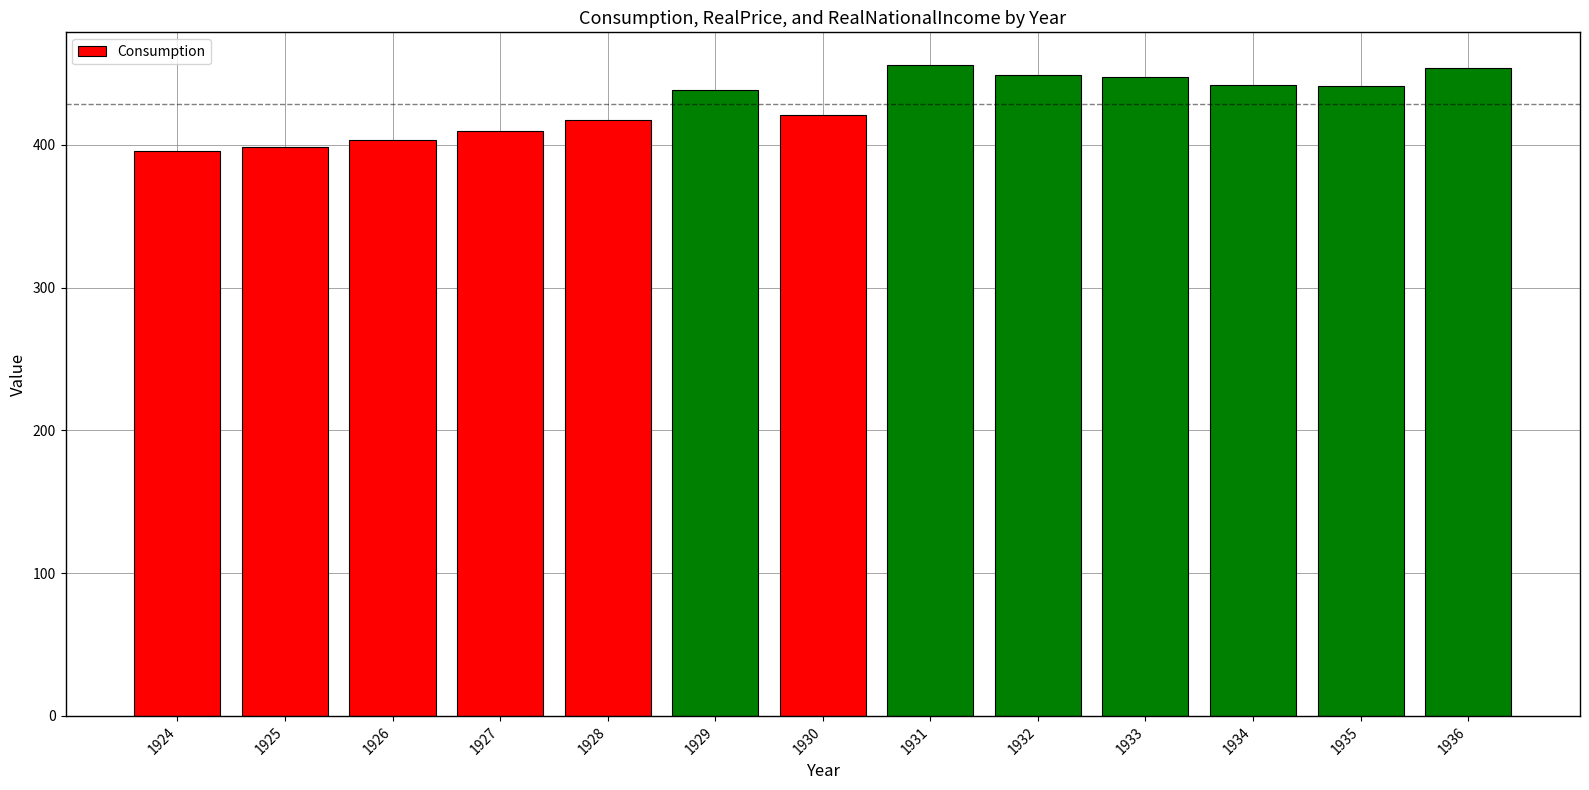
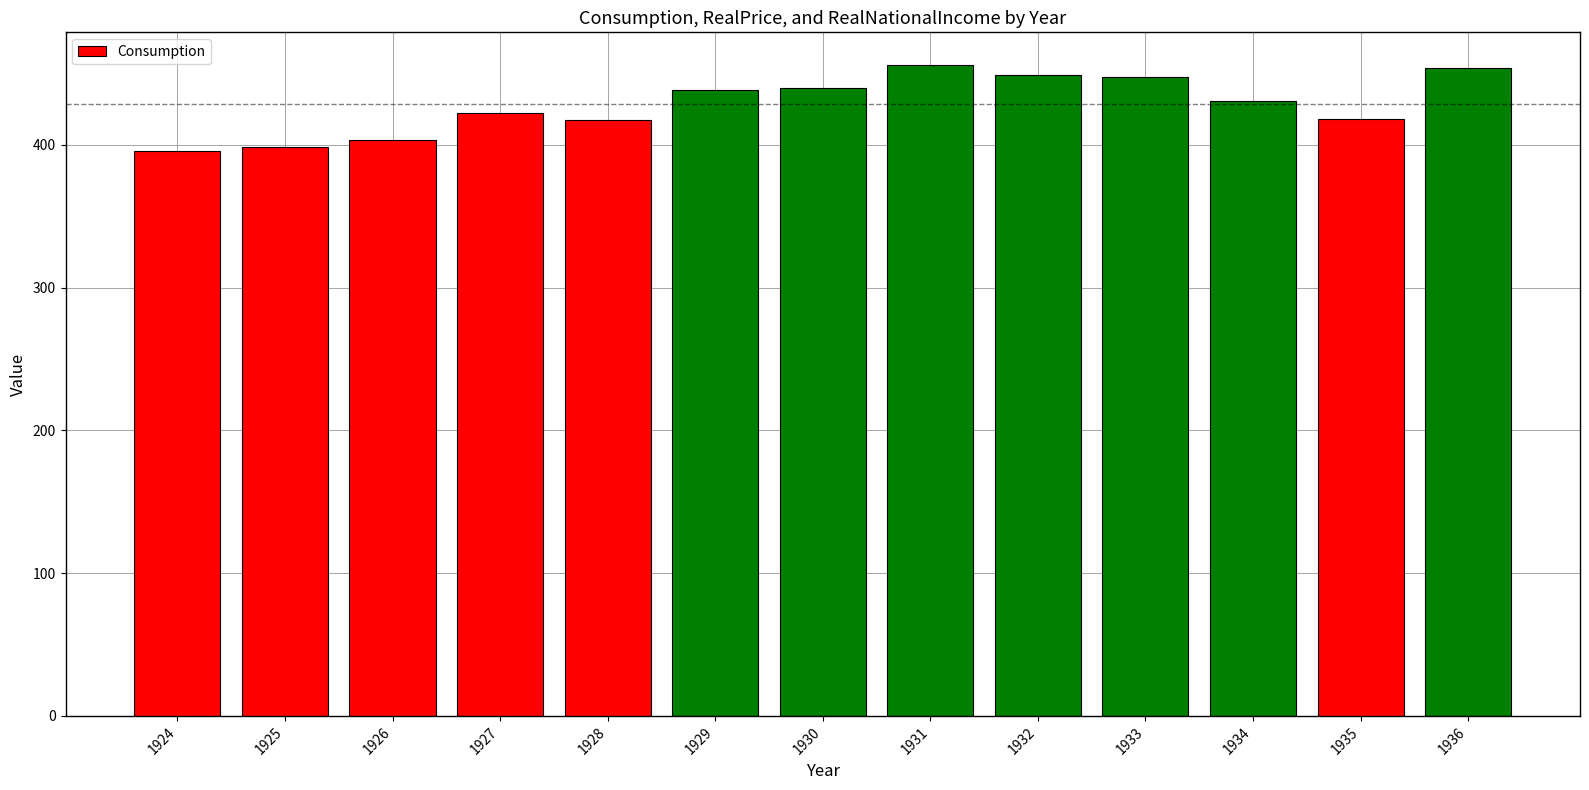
1927: 410 -> 422
1930: 421 -> 440
1934: 442 -> 431
1935: 442 -> 418
